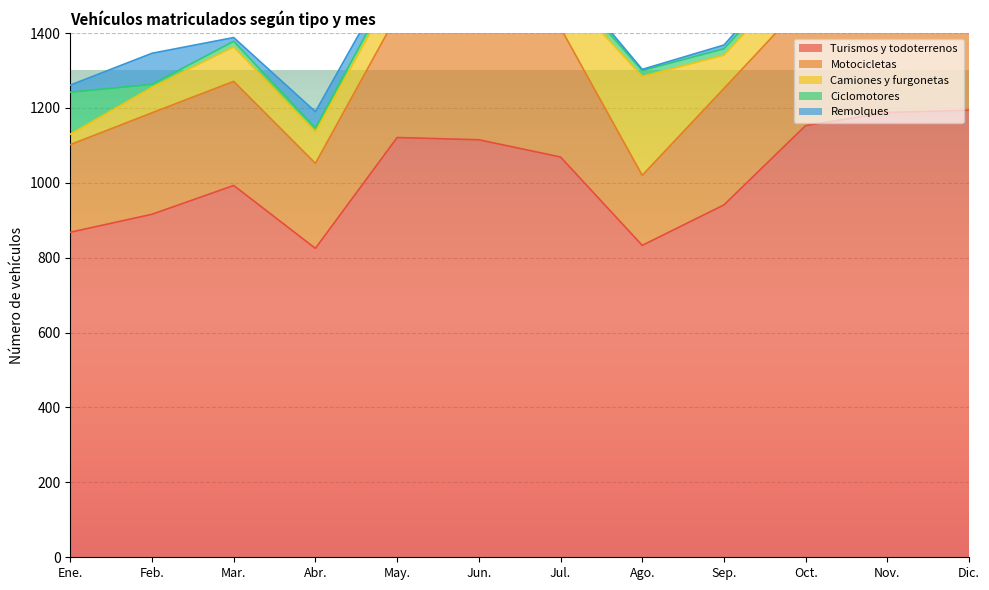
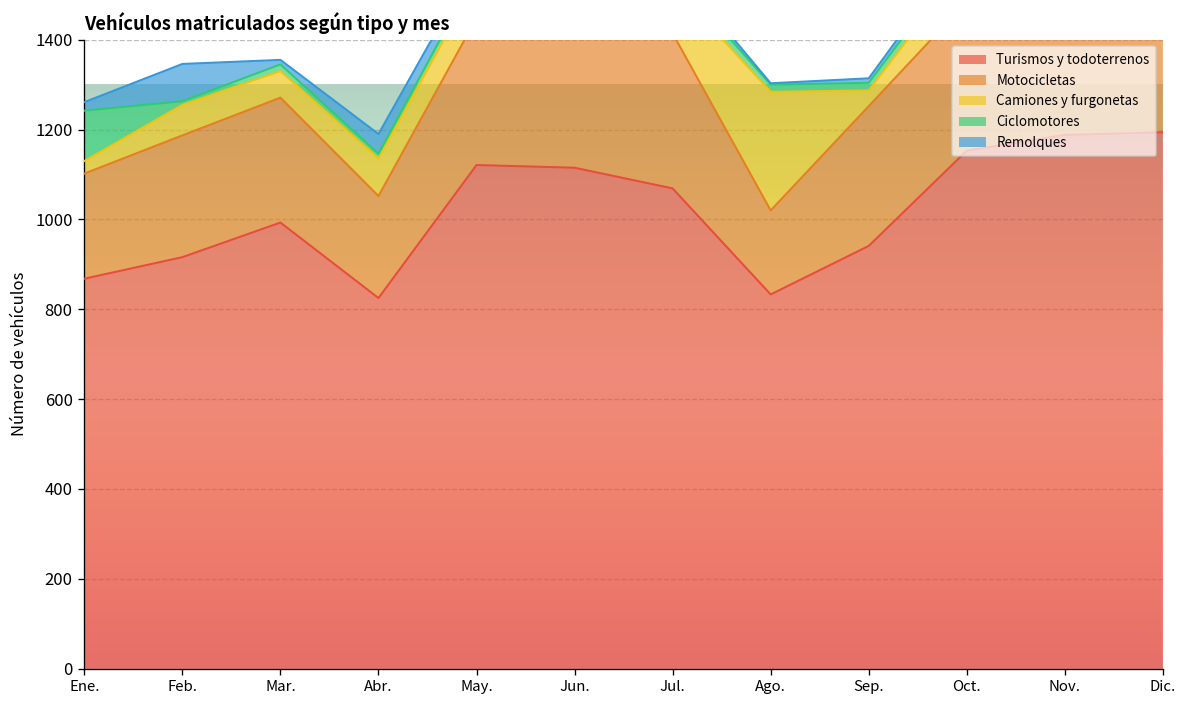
Camiones y furgonetas, Mar.: 90 -> 60
Camiones y furgonetas, Sep.: 90 -> 40
